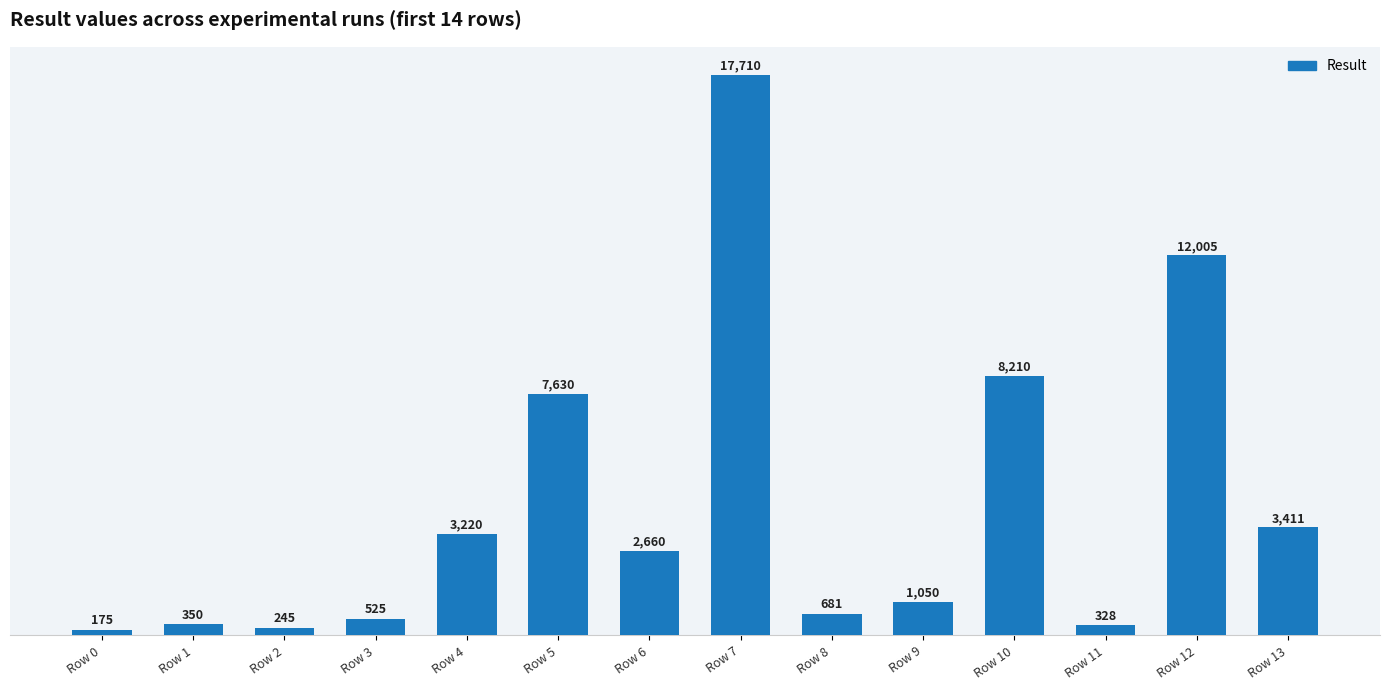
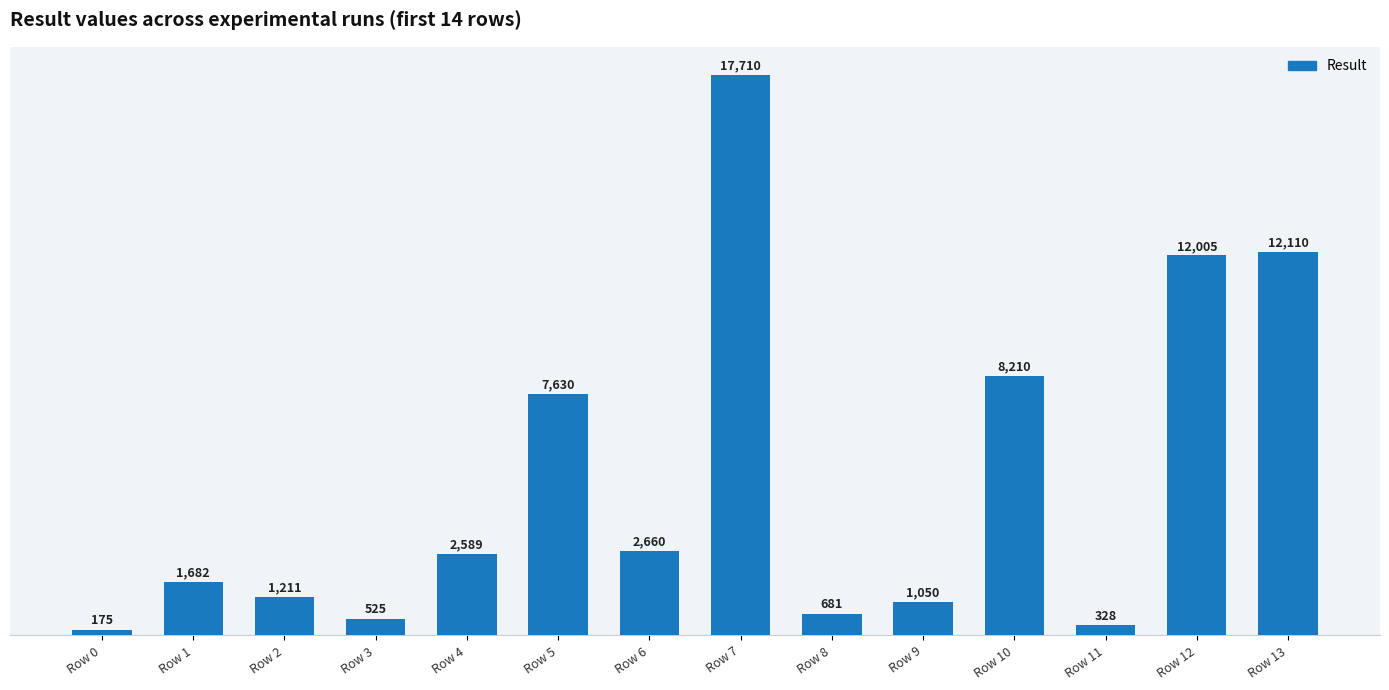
Row 1: 350 -> 1,682
Row 2: 245 -> 1,211
Row 4: 3,220 -> 2,589
Row 13: 3,411 -> 12,110
